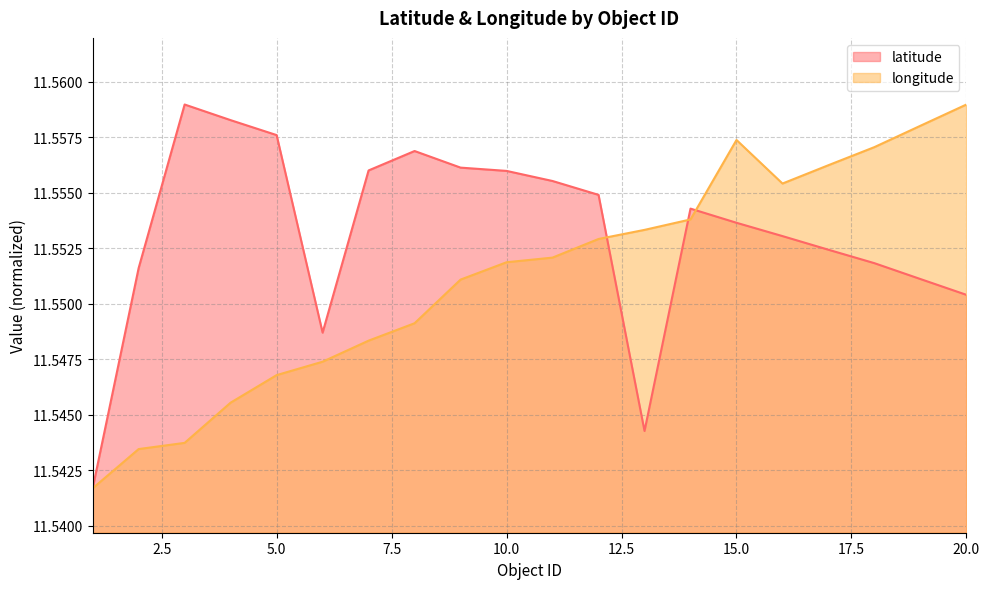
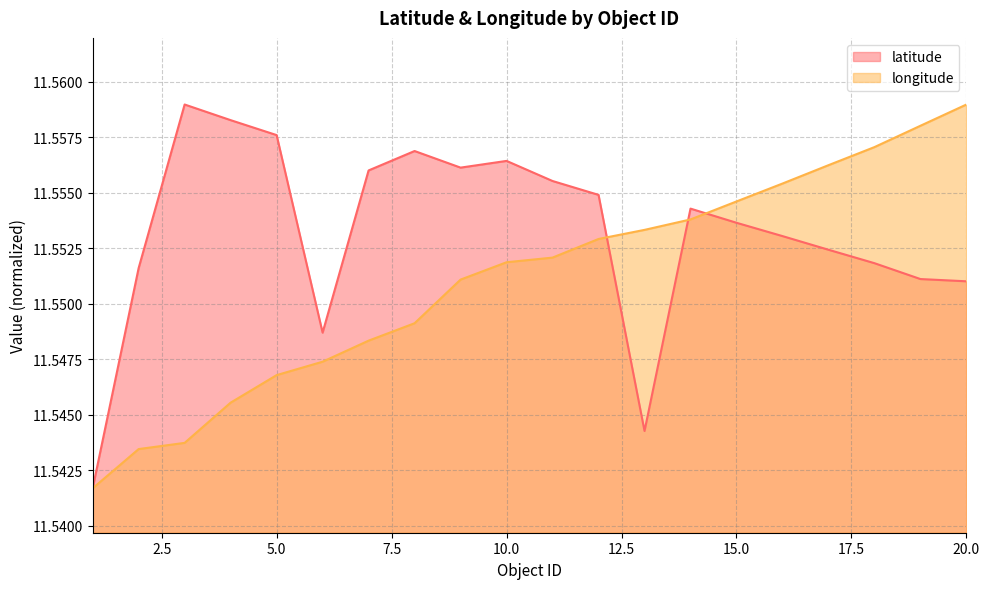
latitude, 10.0: 11.5560 -> 11.5564
longitude, 15.0: 11.5574 -> 11.5546
latitude, 20.0: 11.5504 -> 11.5510
